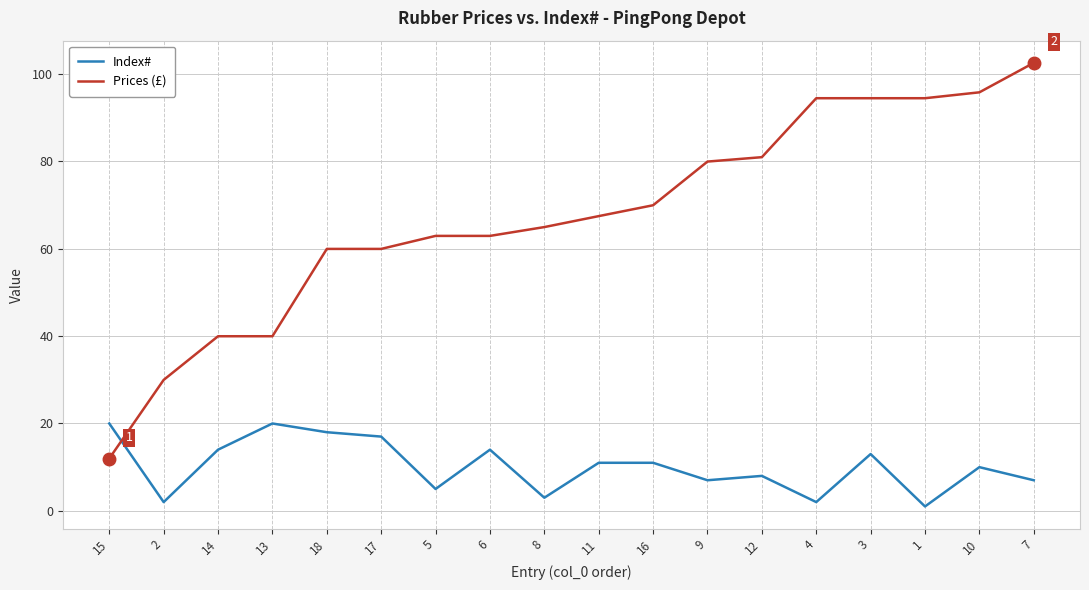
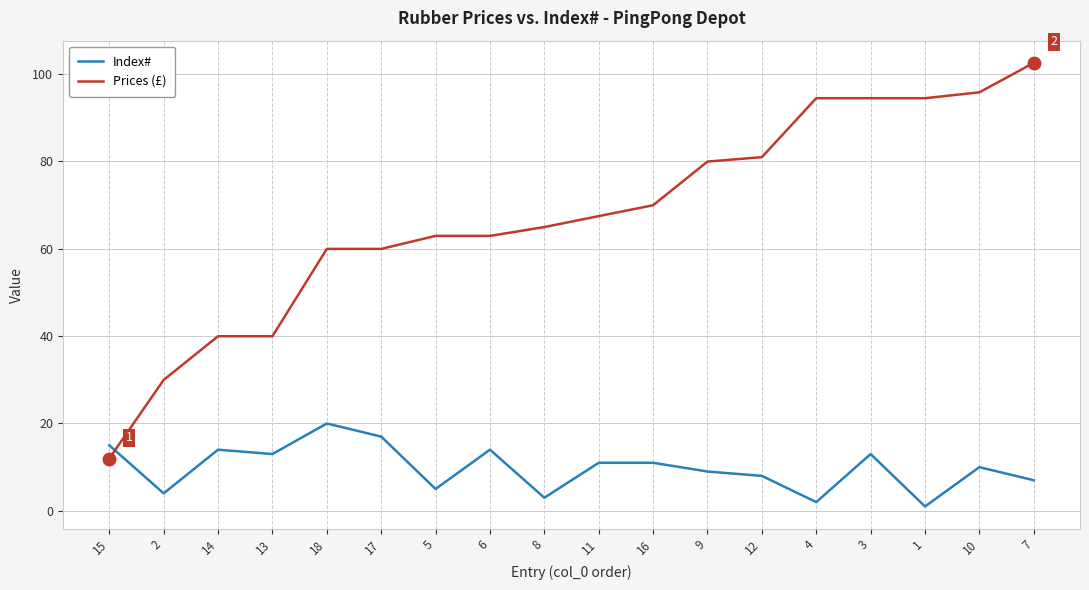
Index#, 15: 20 -> 15
Index#, 2: 2 -> 4
Index#, 13: 20 -> 13
Index#, 18: 18 -> 20
Index#, 9: 7 -> 9
